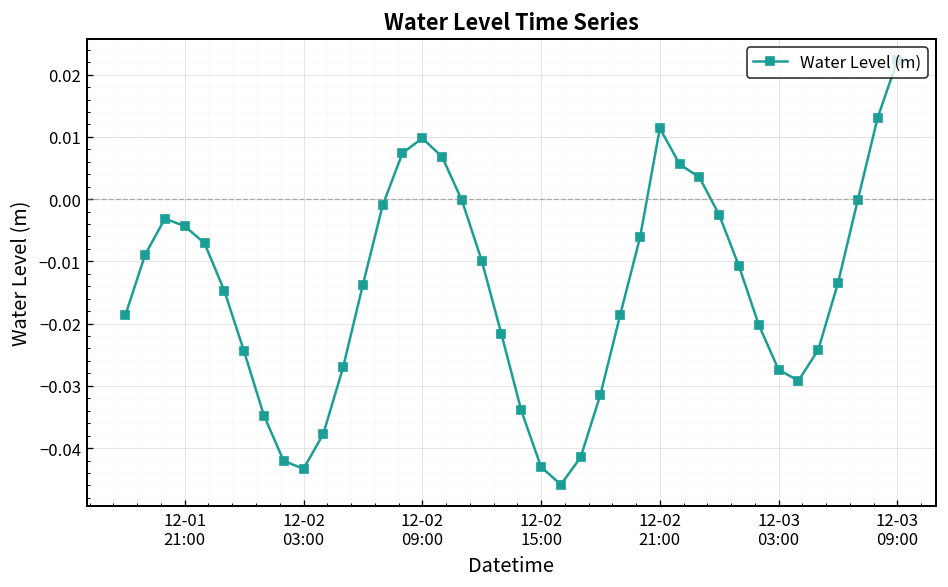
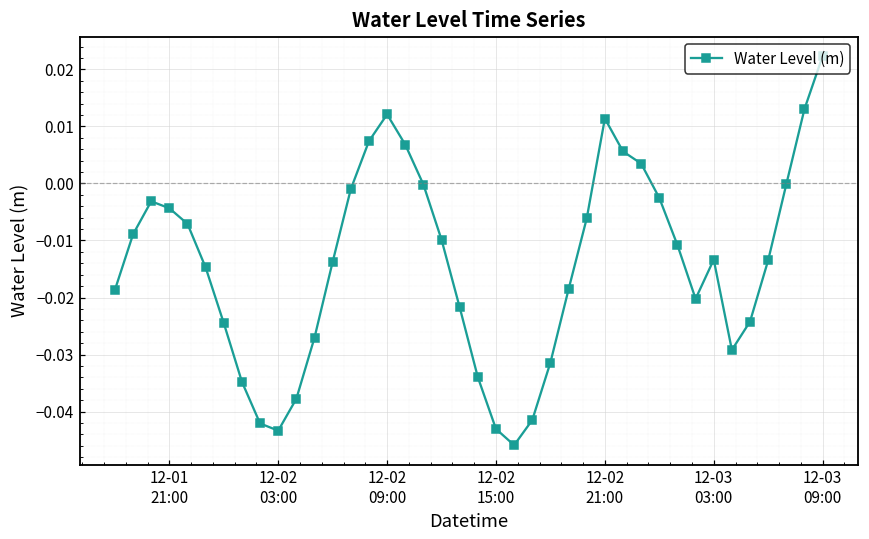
12-02 09:00: 0.010 -> 0.012
12-03 03:00: -0.027 -> -0.013
